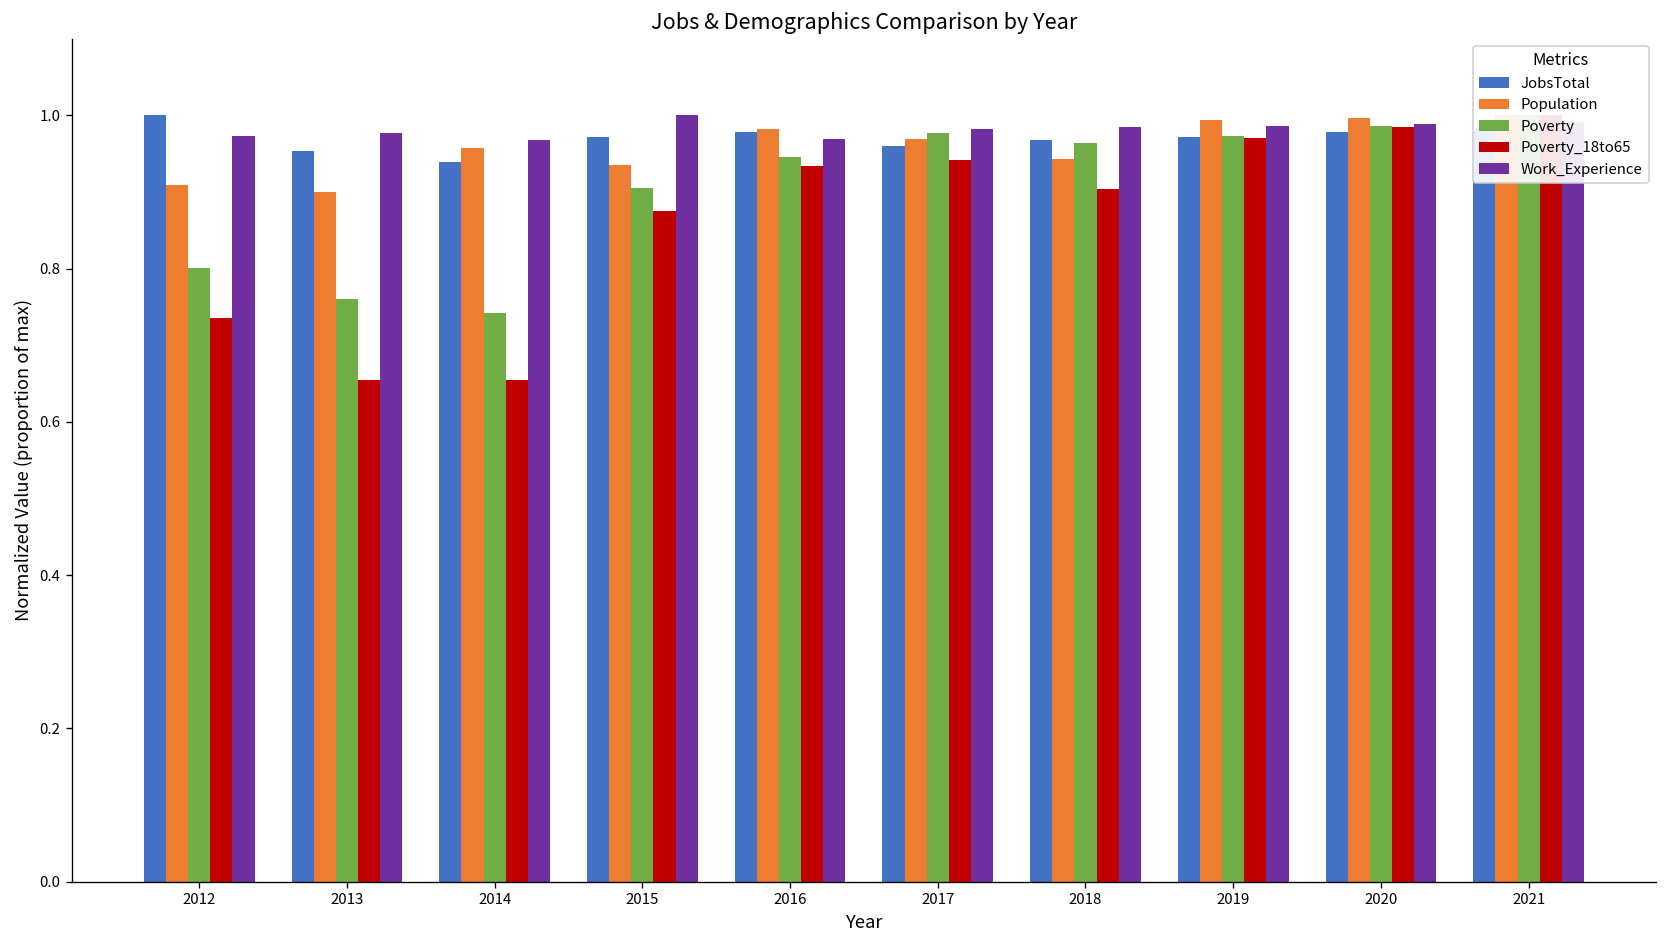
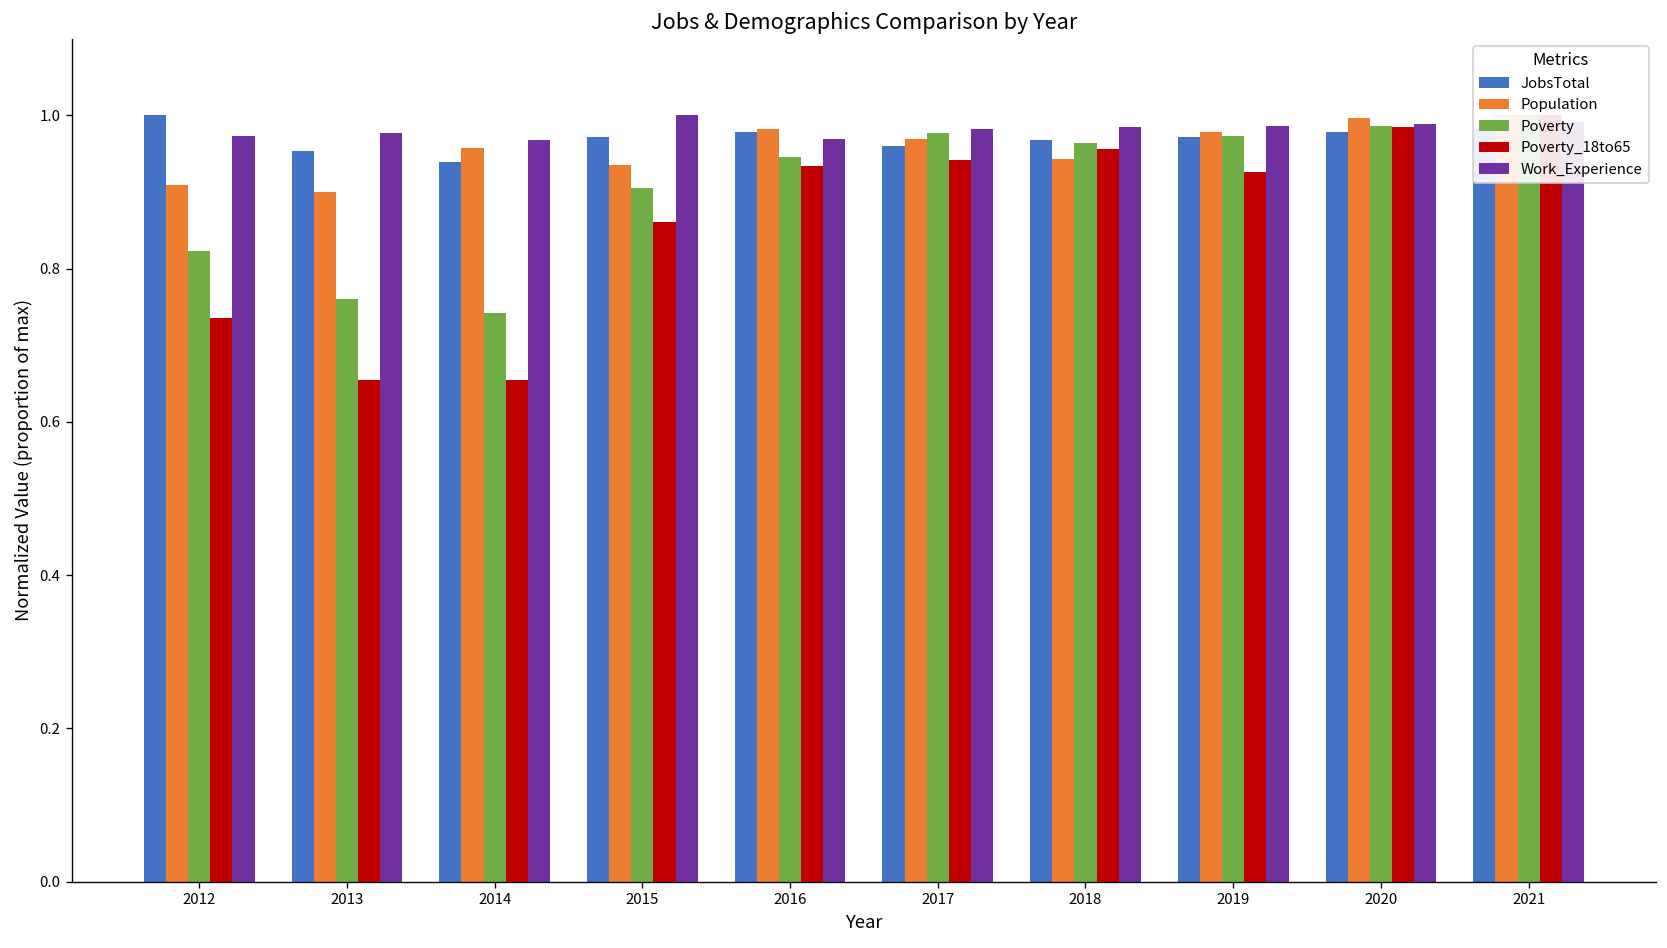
Poverty, 2012: 0.80 -> 0.82
Poverty_18to65, 2015: 0.88 -> 0.86
Poverty_18to65, 2018: 0.90 -> 0.96
Population, 2019: 0.99 -> 0.98
Poverty_18to65, 2019: 0.97 -> 0.93
